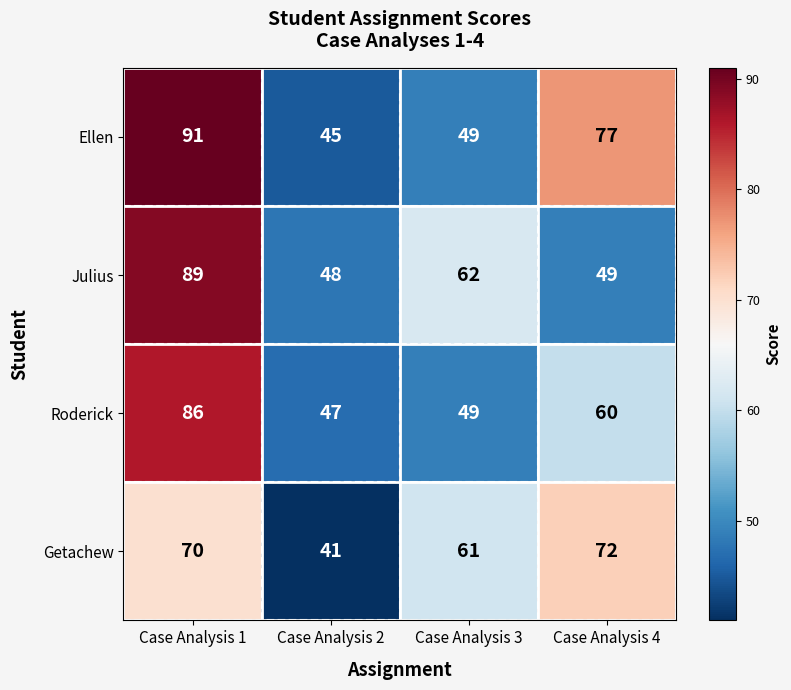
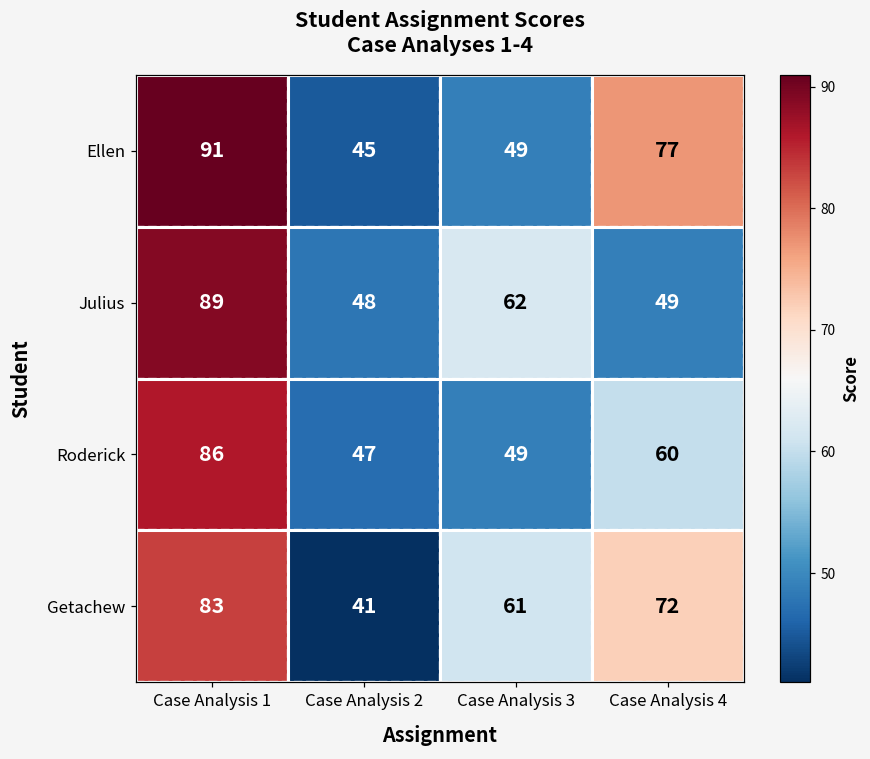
Getachew, Case Analysis 1: 70 -> 83
